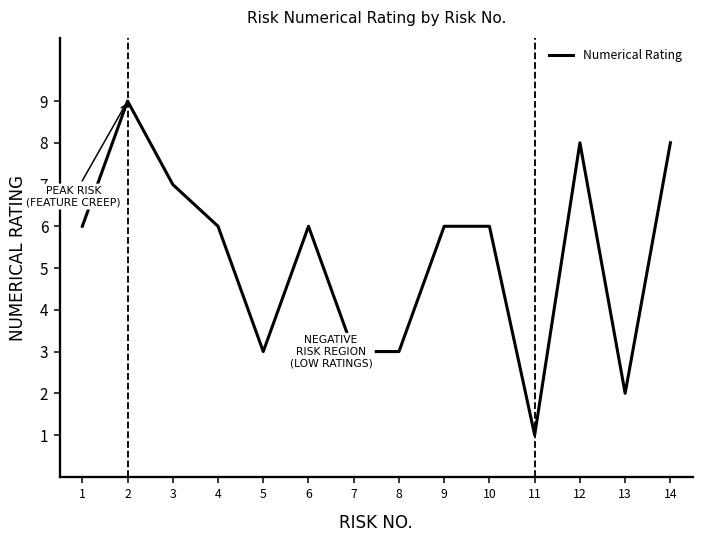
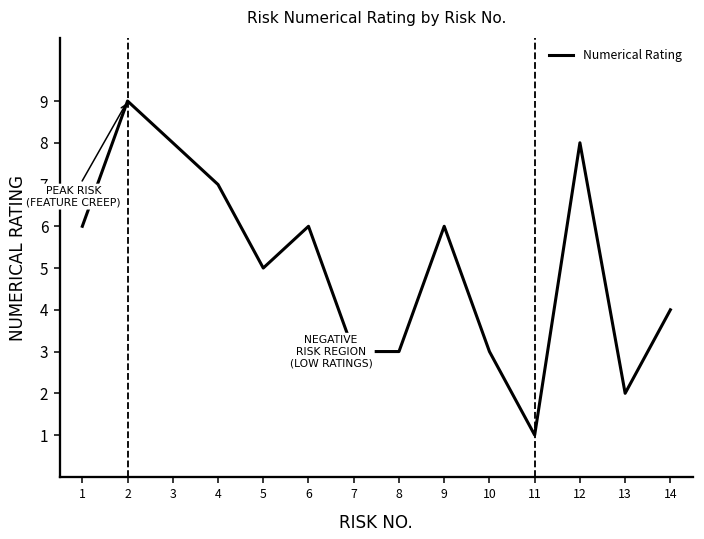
3: 7 -> 8
4: 6 -> 7
5: 3 -> 5
10: 6 -> 3
14: 8 -> 4
